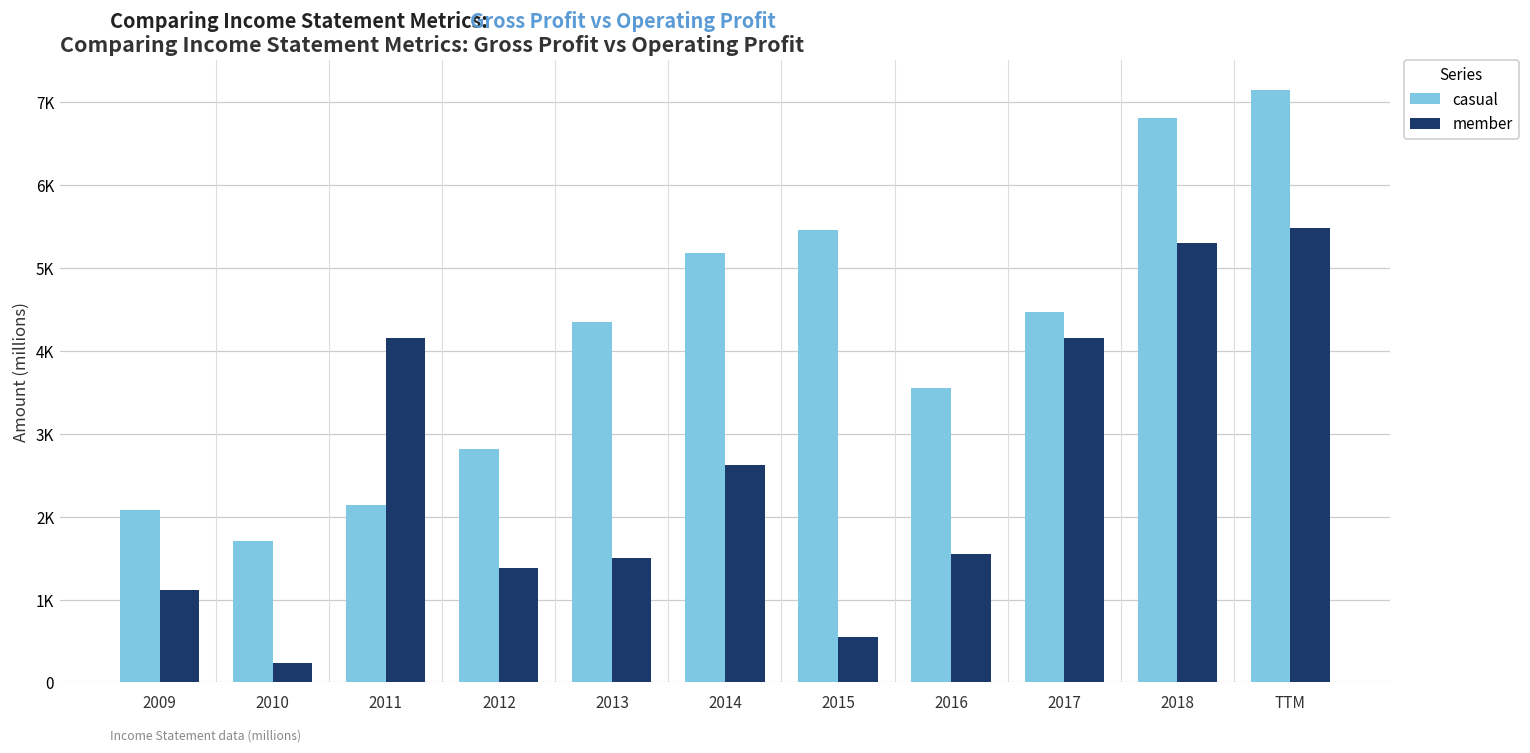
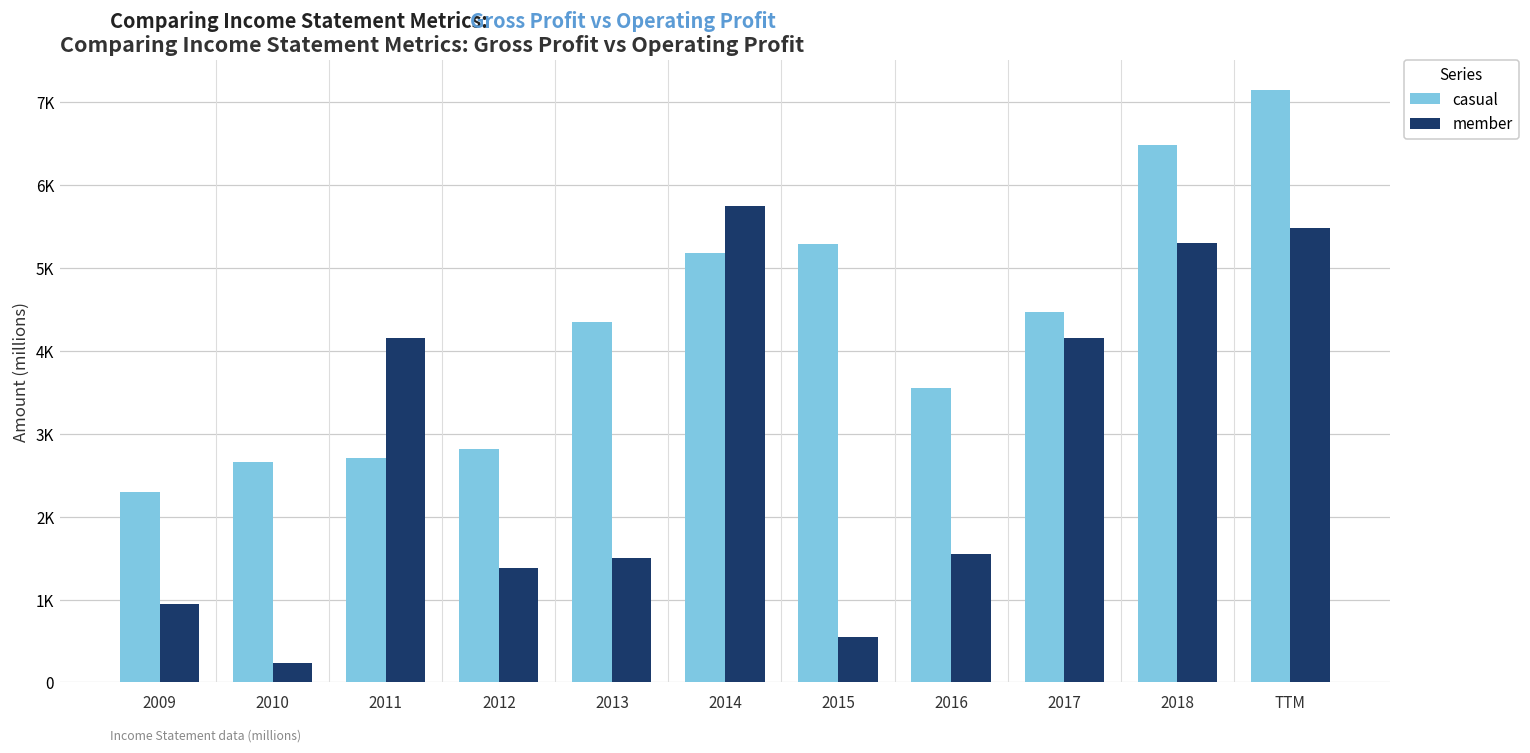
casual, 2009: 2100 -> 2300
member, 2009: 1100 -> 900
casual, 2010: 1700 -> 2700
casual, 2011: 2100 -> 2700
member, 2014: 2600 -> 5700
casual, 2015: 5500 -> 5300
casual, 2018: 6800 -> 6500
